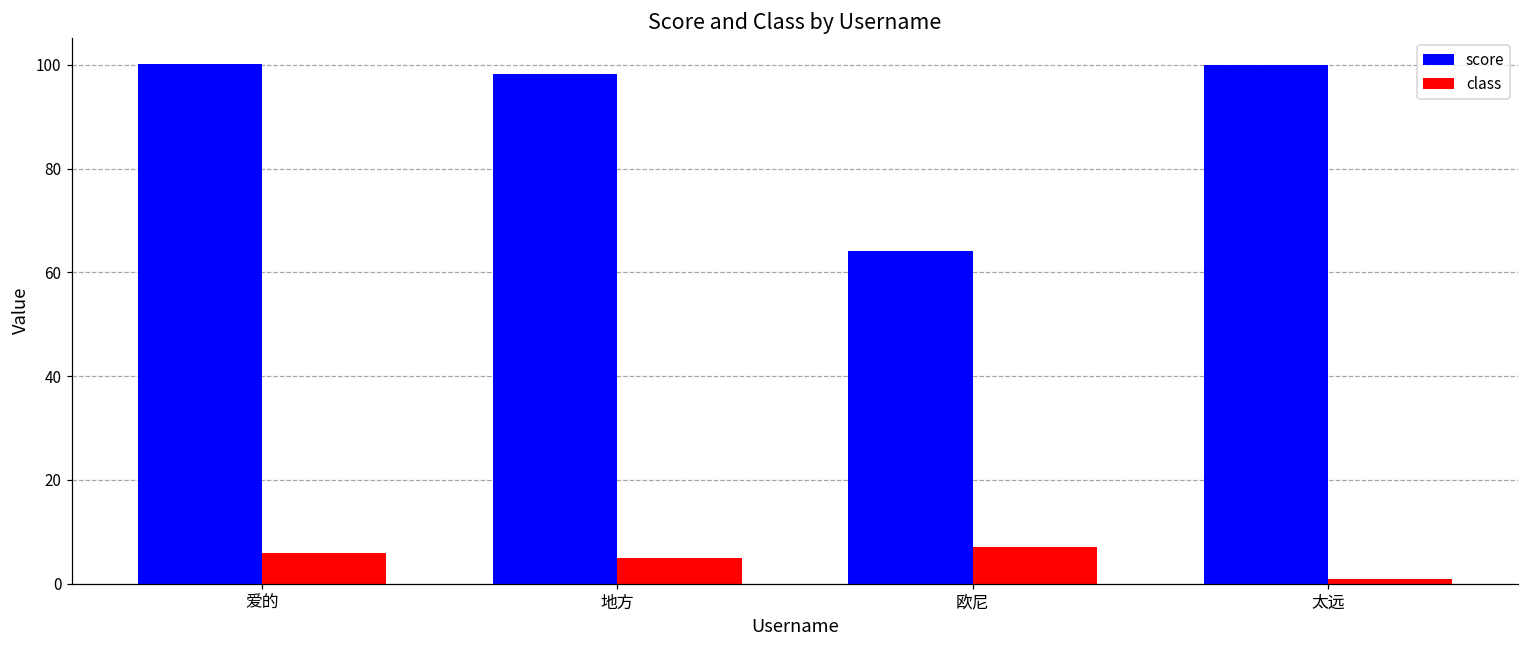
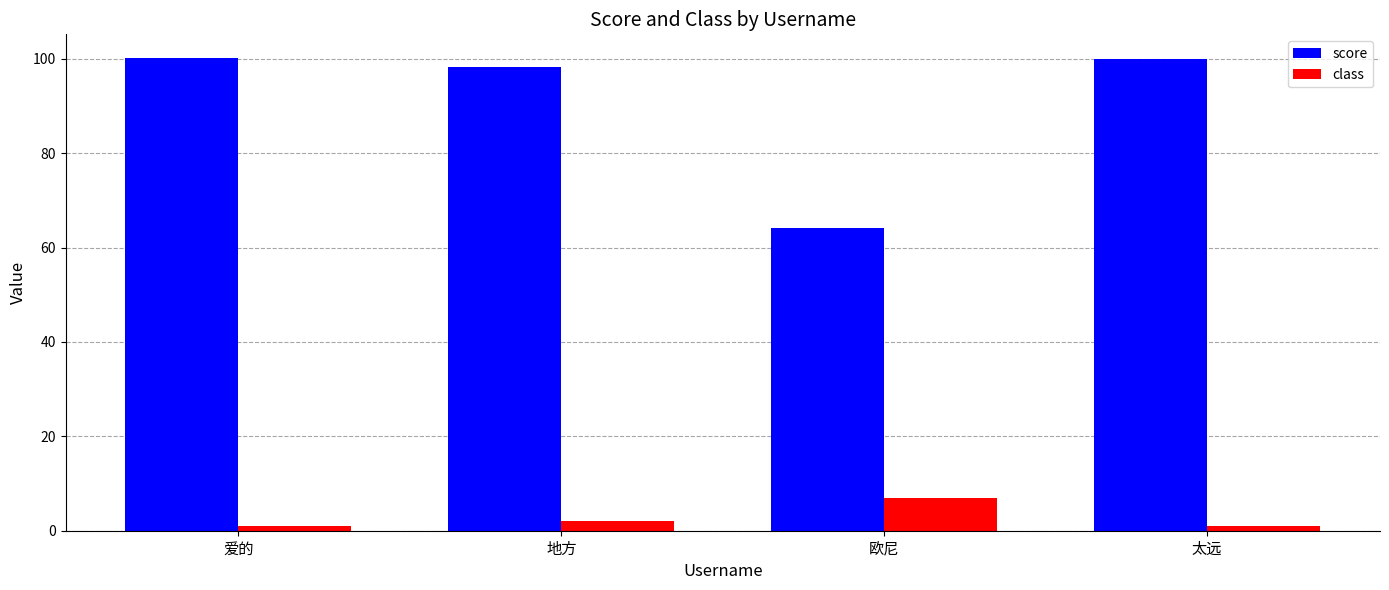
class, 爱的: 6 -> 1
class, 地方: 5 -> 2
